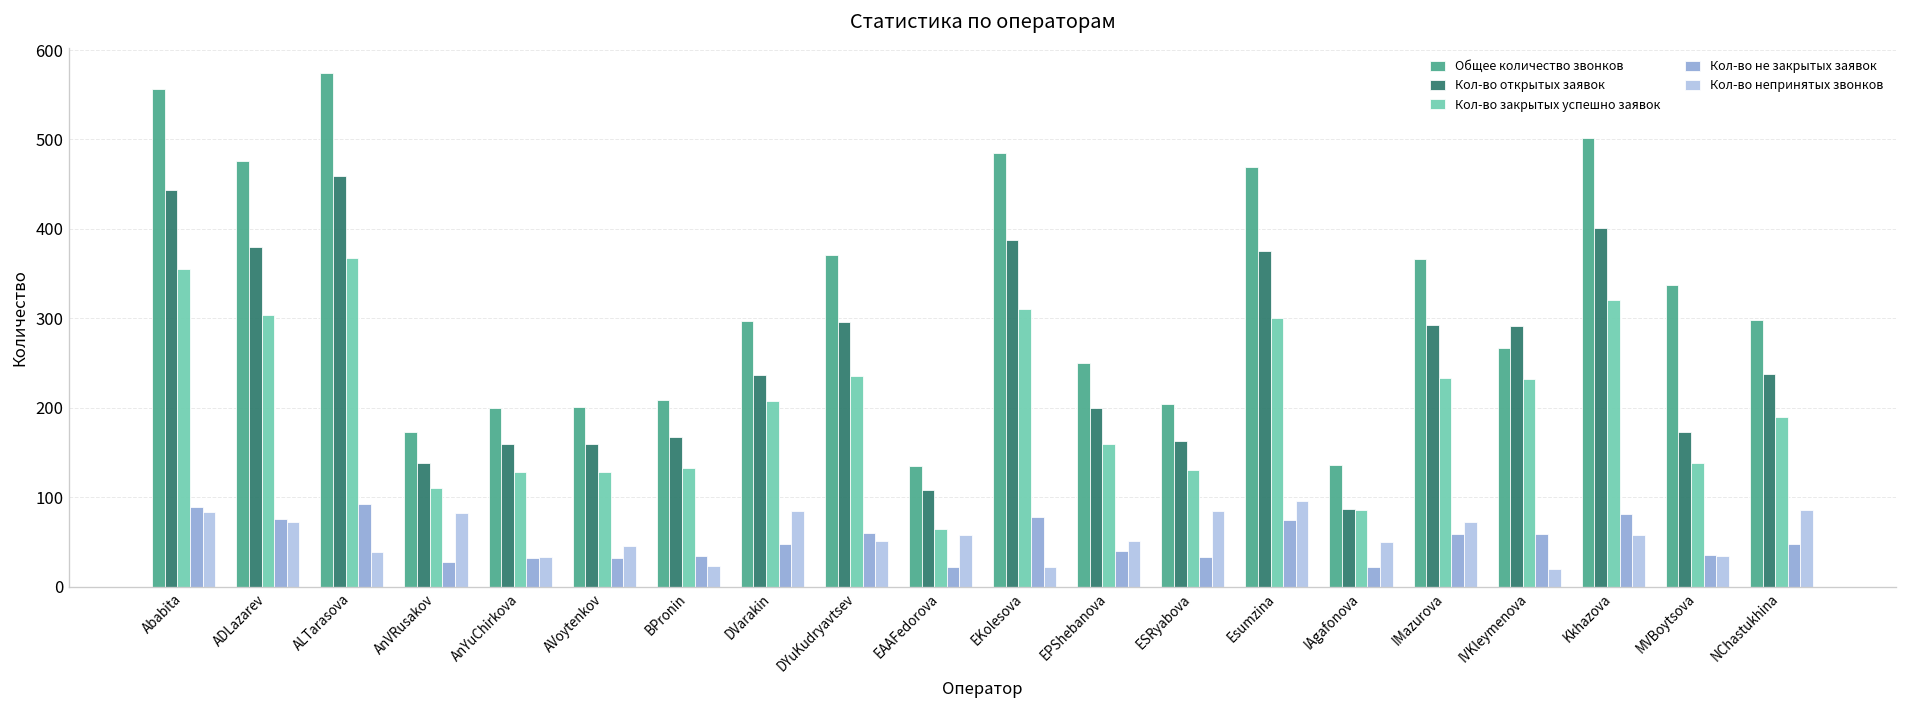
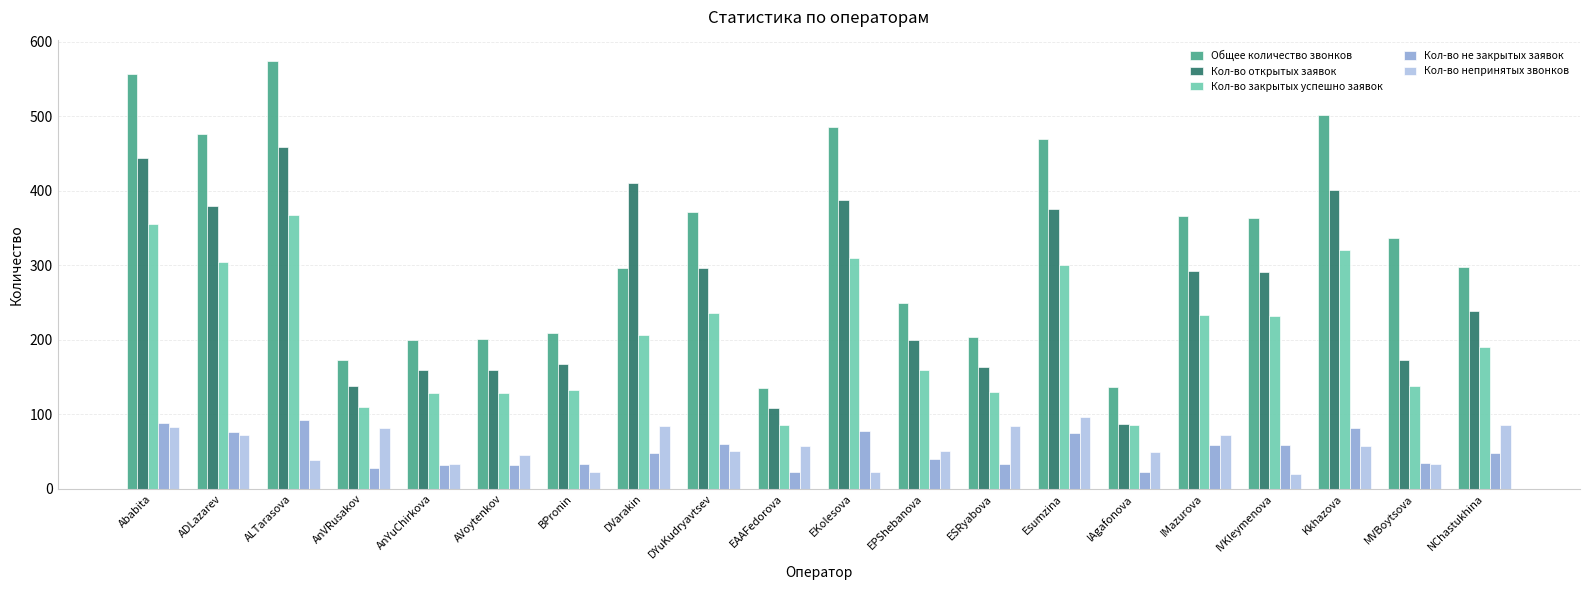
Кол-во открытых заявок, DVarakin: 240 -> 410
Кол-во закрытых успешно заявок, EAAFedorova: 60 -> 90
Общее количество звонков, IVKleymenova: 270 -> 360
